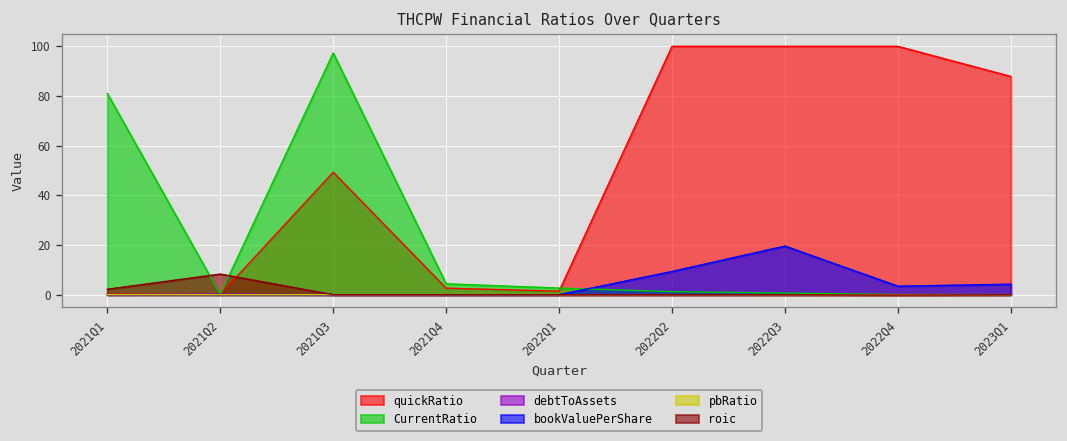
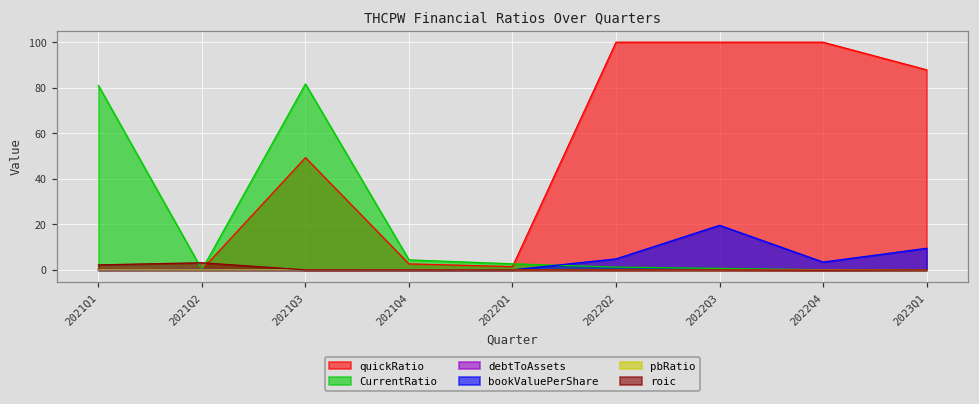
roic, 2021Q2: 8 -> 3
CurrentRatio, 2021Q3: 97 -> 82
bookValuePerShare, 2022Q2: 9 -> 5
bookValuePerShare, 2023Q1: 4 -> 9
